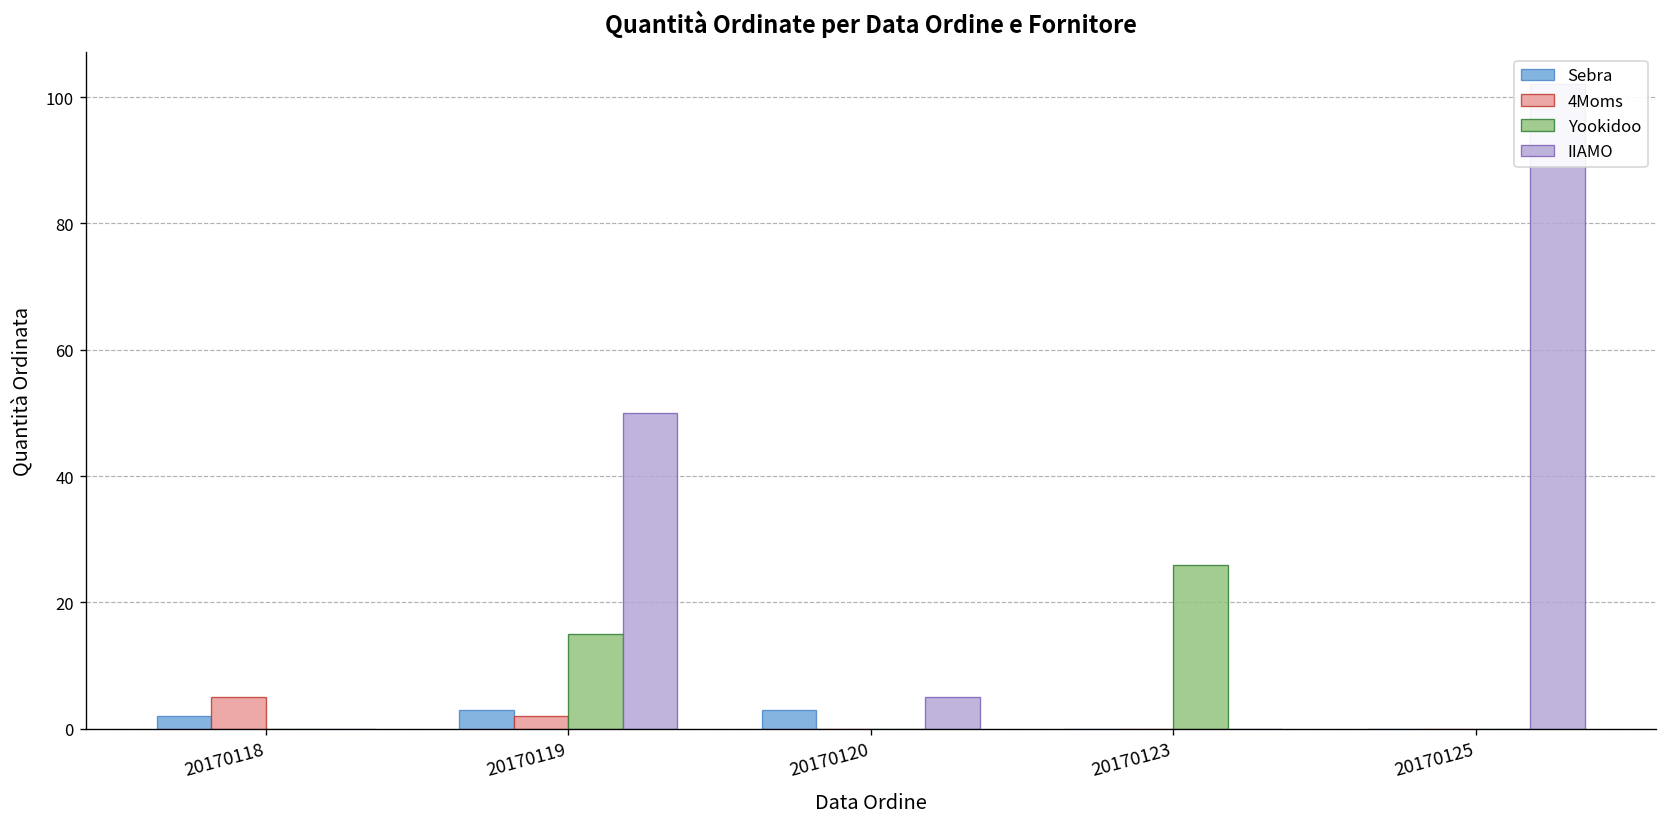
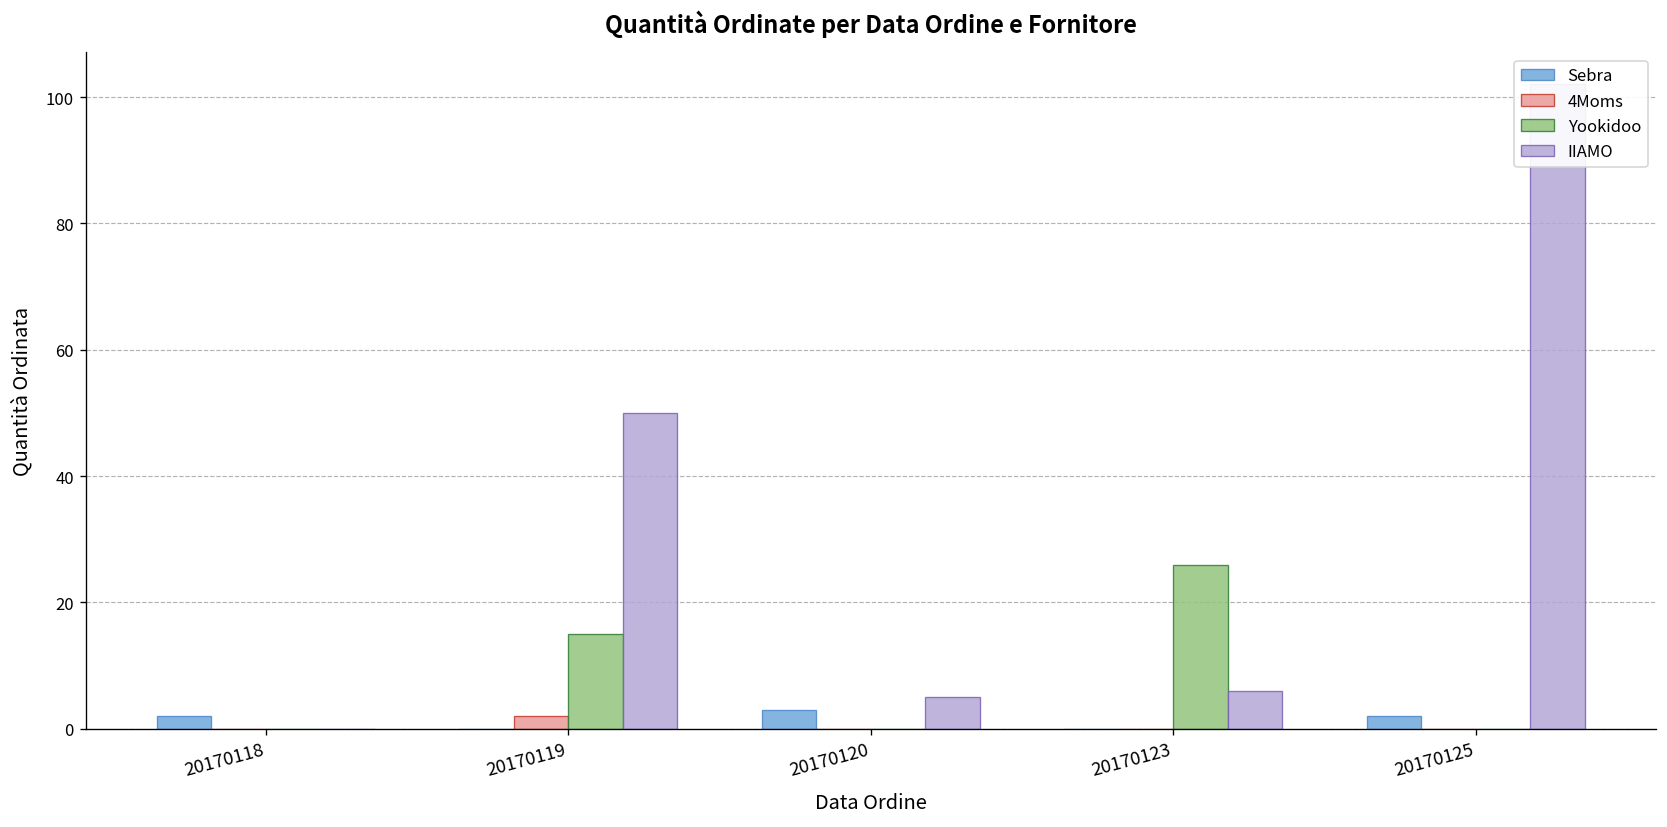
4Moms, 20170118: 5 -> 0
Sebra, 20170119: 3 -> 0
IIAMO, 20170123: 0 -> 6
Sebra, 20170125: 0 -> 2
